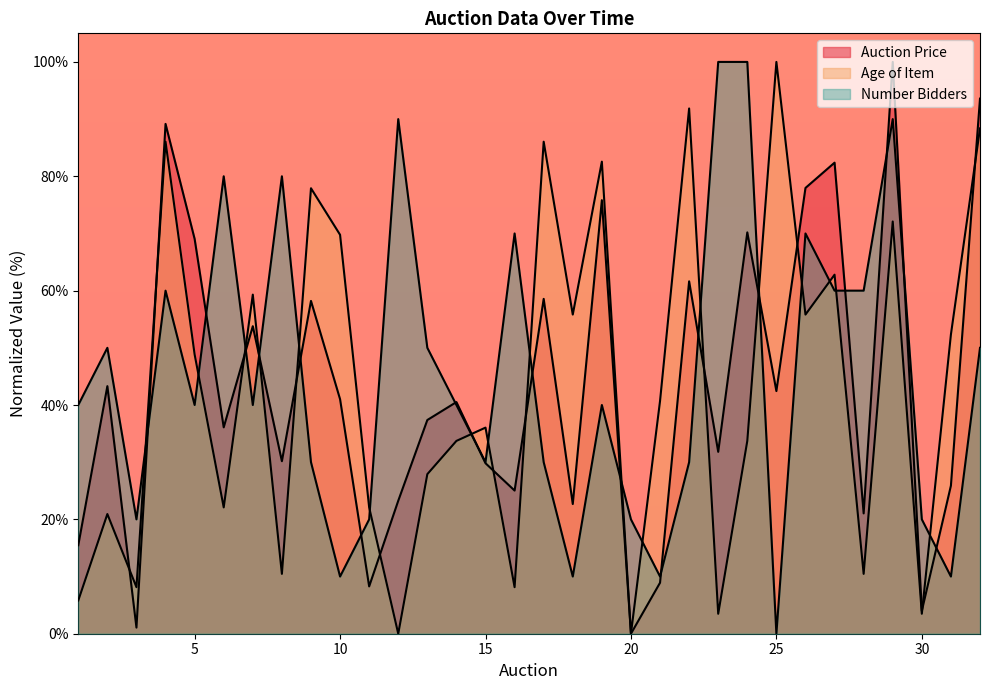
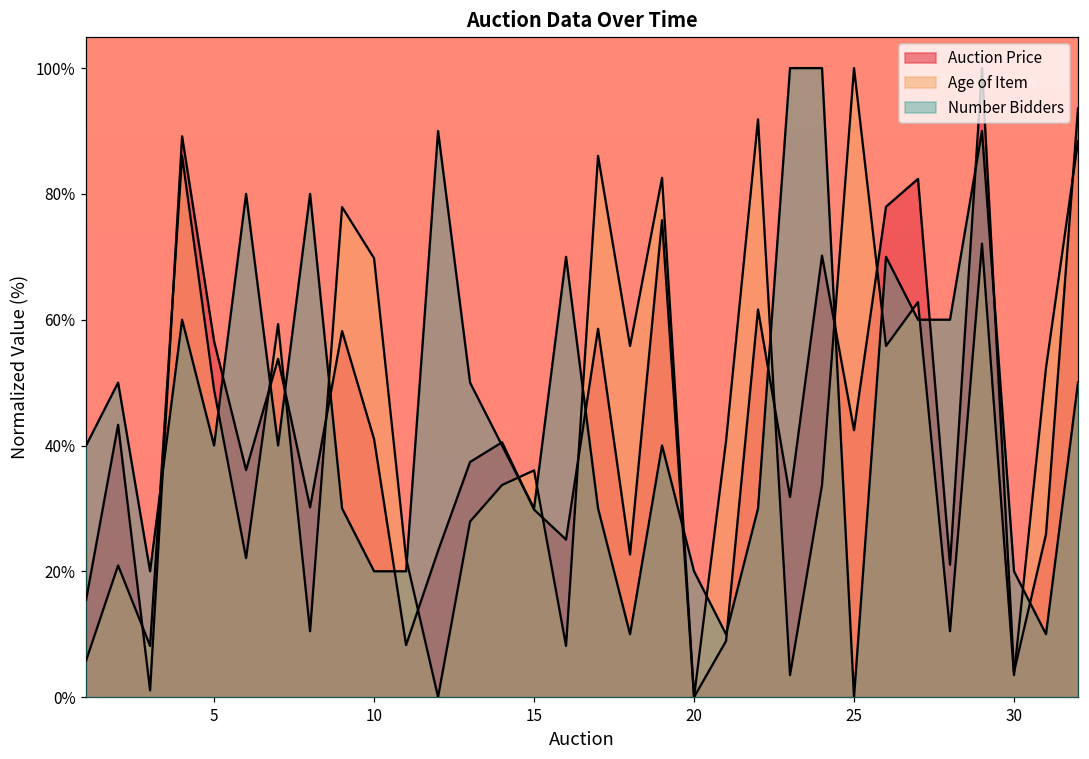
Auction Price, 5: 69% -> 57%
Number Bidders, 10: 10% -> 20%
